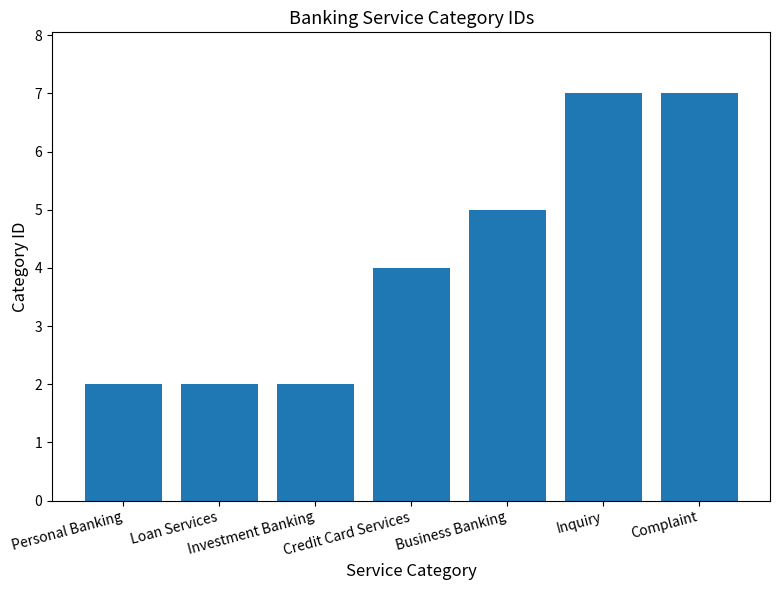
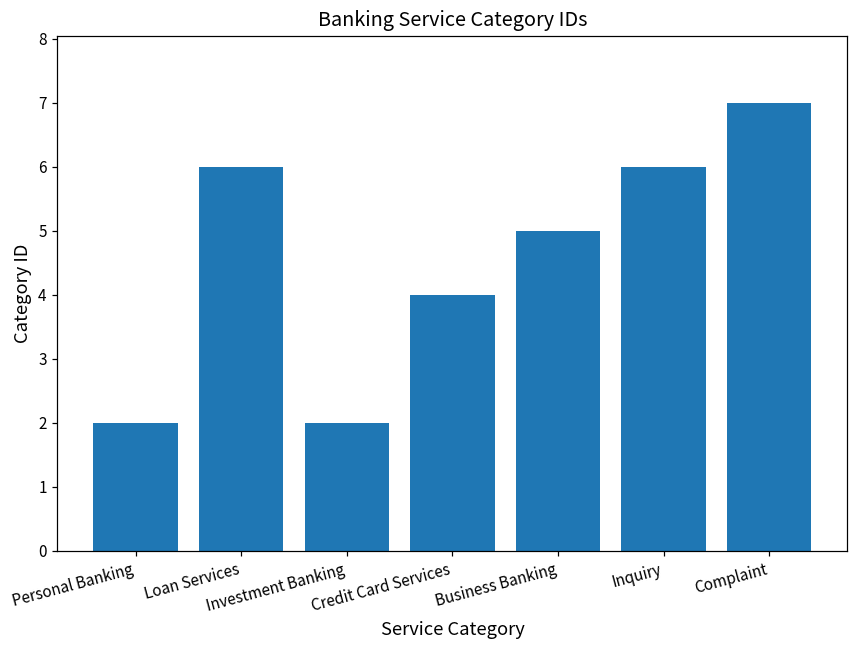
Loan Services: 2 -> 6
Inquiry: 7 -> 6
